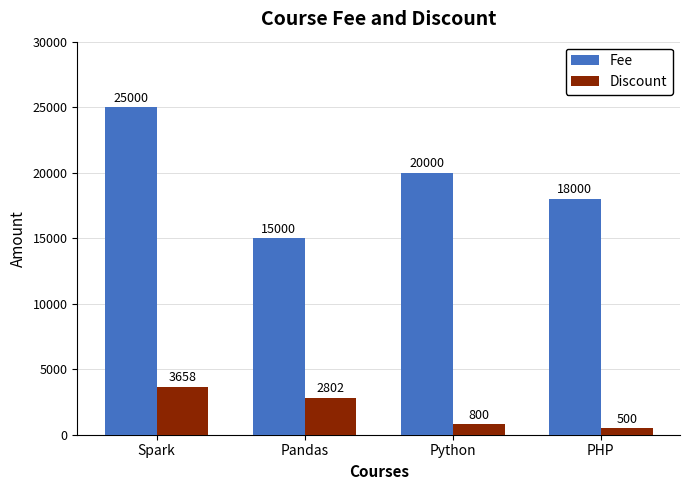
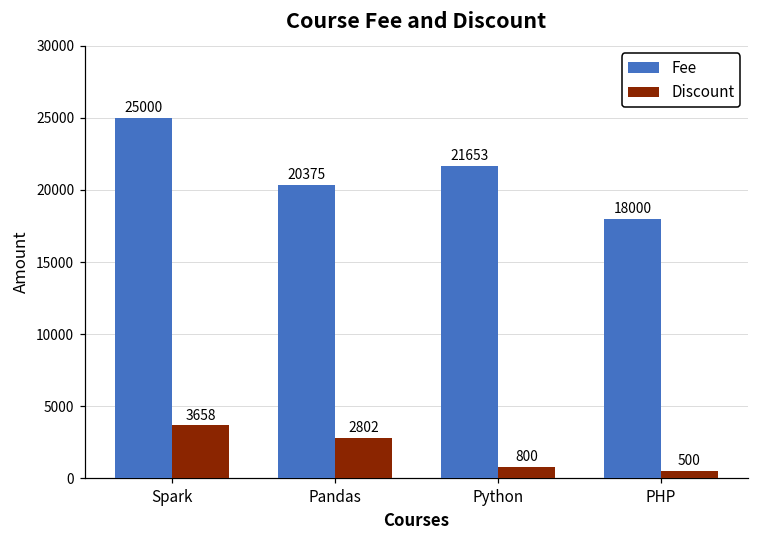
Fee, Pandas: 15000 -> 20375
Fee, Python: 20000 -> 21653
